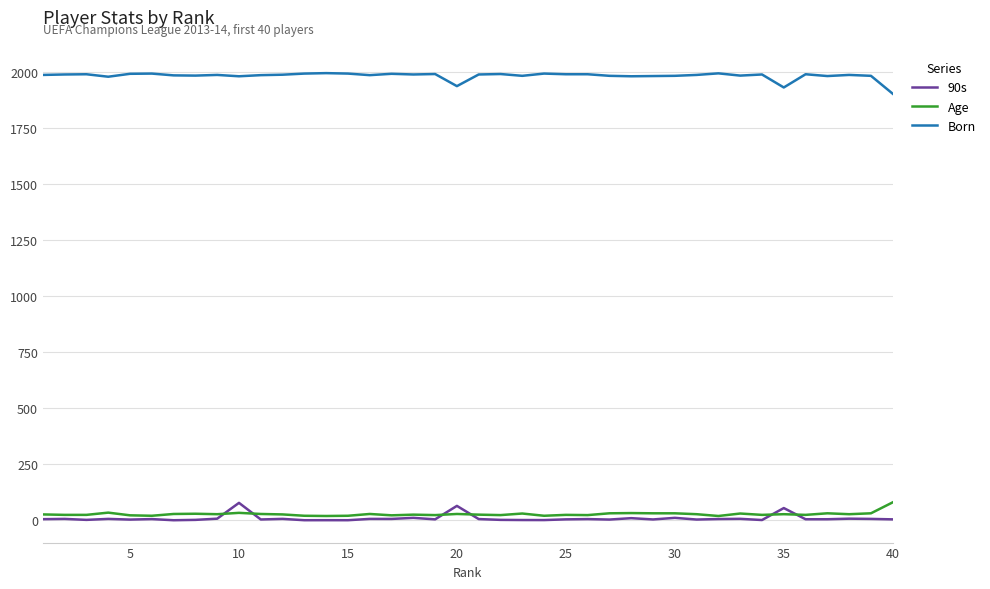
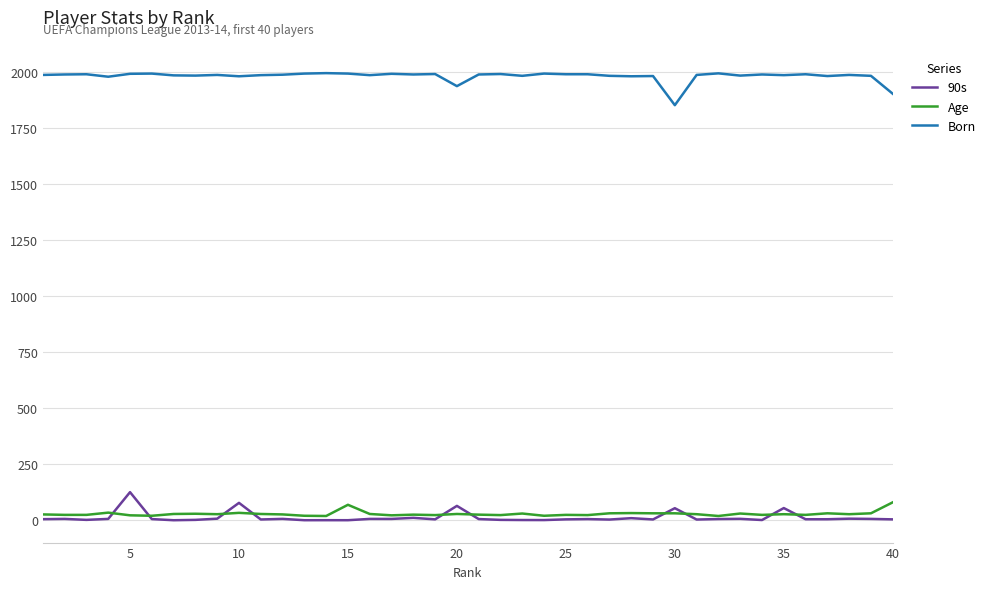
90s, 5: 0 -> 130
Age, 15: 20 -> 70
90s, 30: 10 -> 50
Born, 30: 1980 -> 1850
Born, 35: 1930 -> 1990
